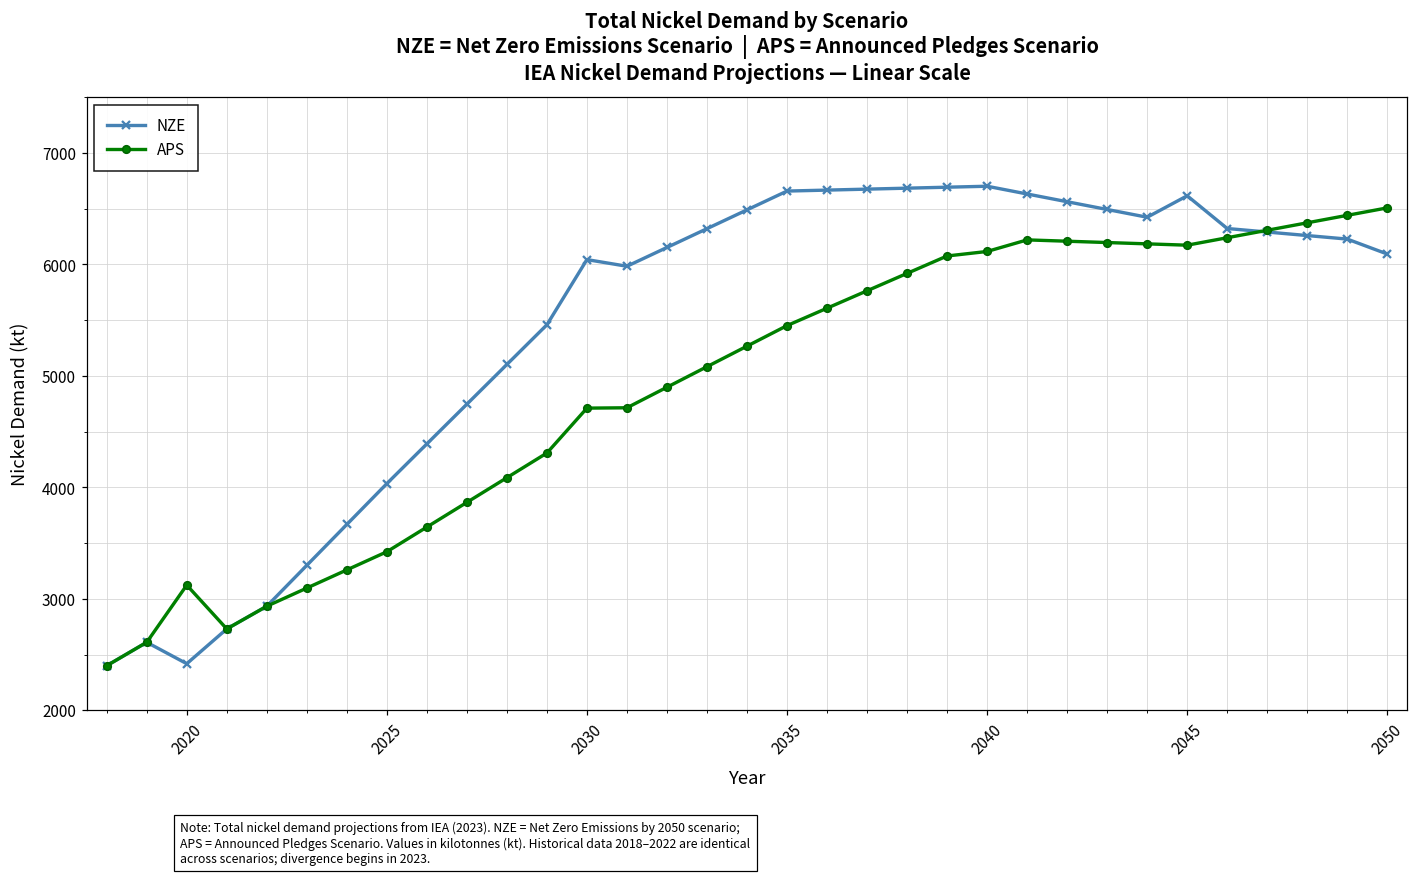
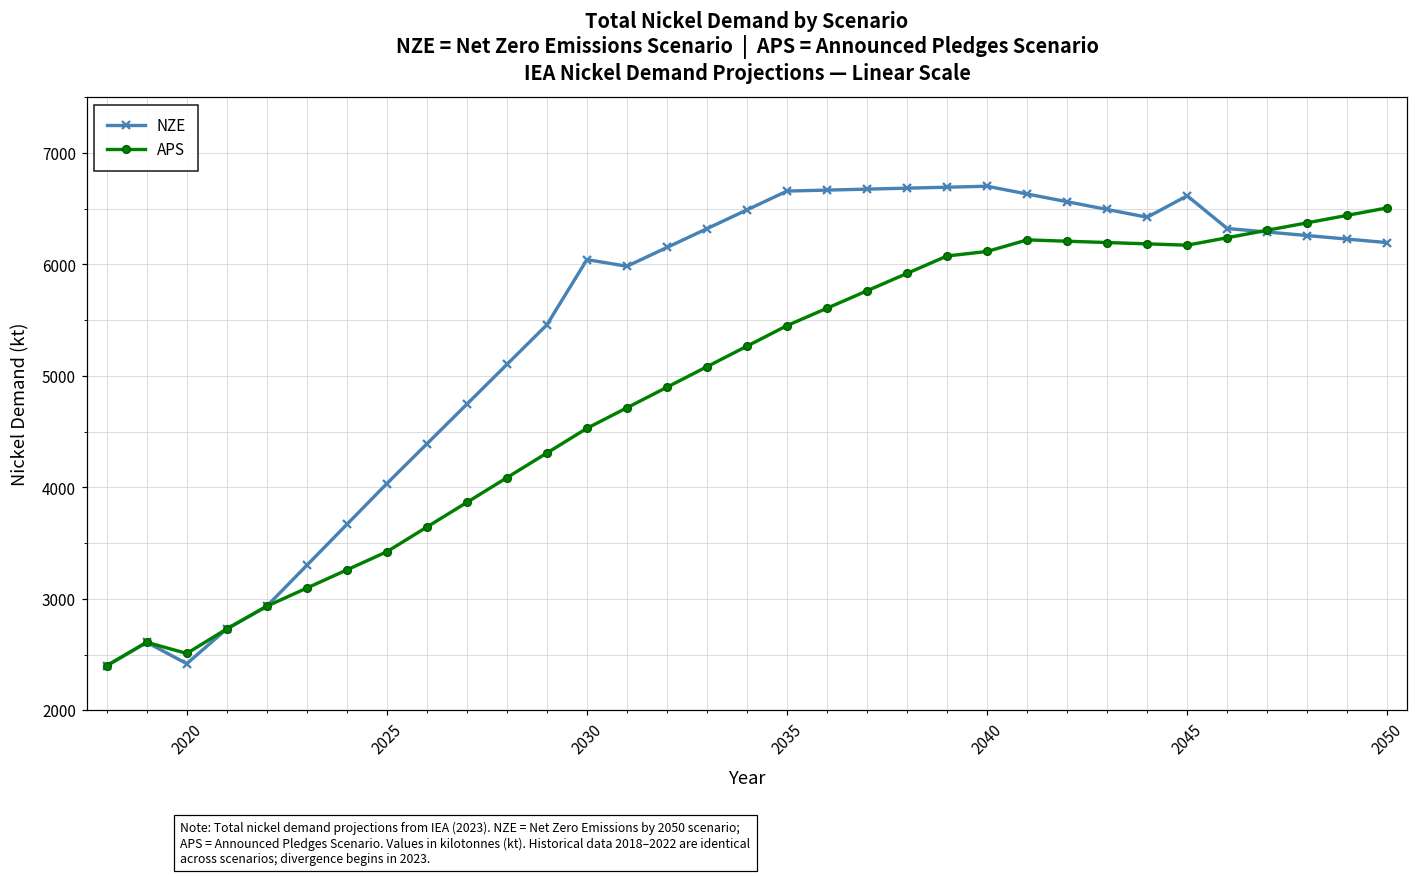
APS, 2020: 3120 -> 2510
APS, 2030: 4710 -> 4530
NZE, 2050: 6090 -> 6200
